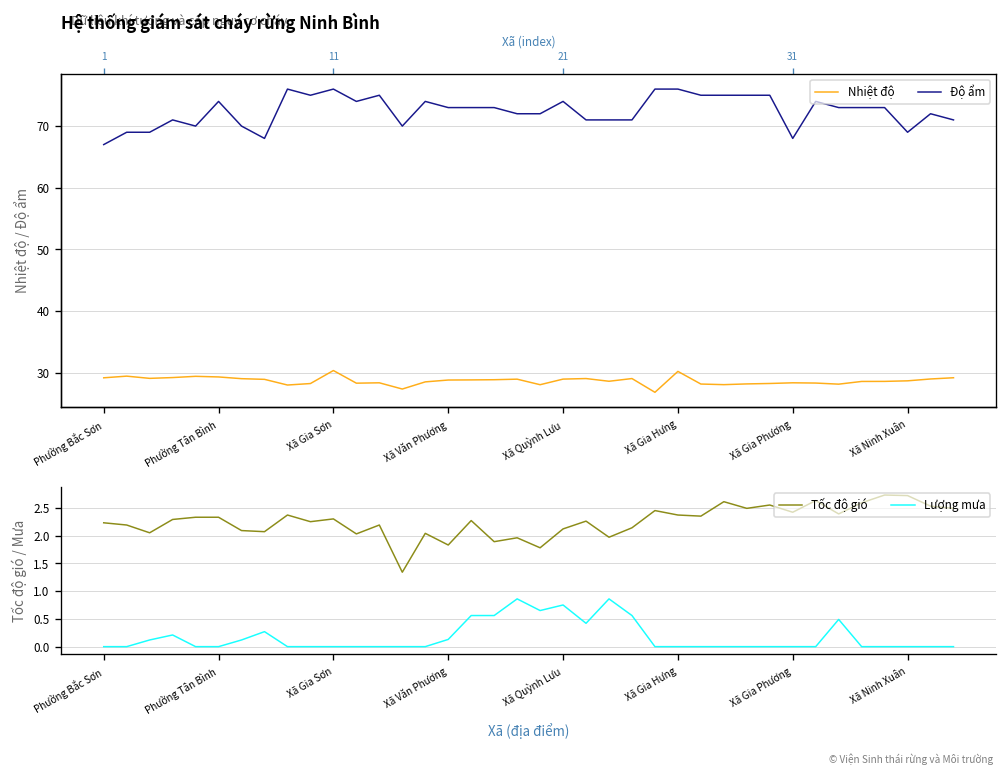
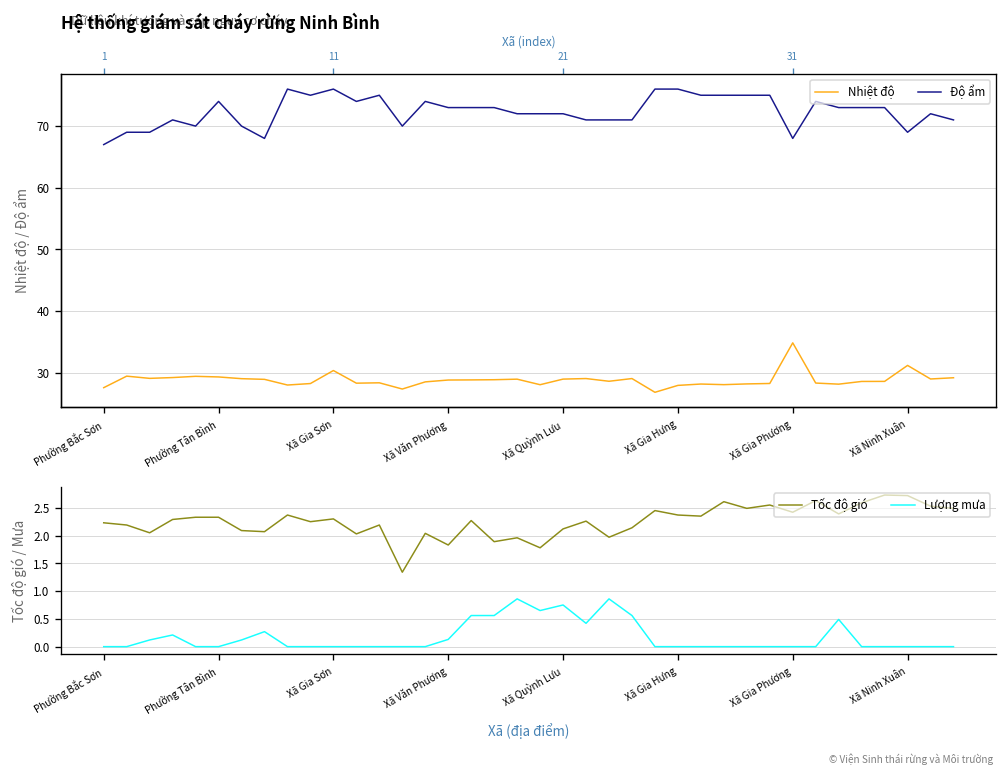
Hệ thống giám sát cháy rừng Ninh Bình, Nhiệt độ, Phường Bắc Sơn: 29 -> 28
Hệ thống giám sát cháy rừng Ninh Bình, Độ ẩm, Xã Quỳnh Lưu: 74 -> 72
Hệ thống giám sát cháy rừng Ninh Bình, Nhiệt độ, Xã Gia Hưng: 30 -> 28
Hệ thống giám sát cháy rừng Ninh Bình, Nhiệt độ, Xã Gia Phương: 28 -> 35
Hệ thống giám sát cháy rừng Ninh Bình, Nhiệt độ, Xã Ninh Xuân: 29 -> 31
